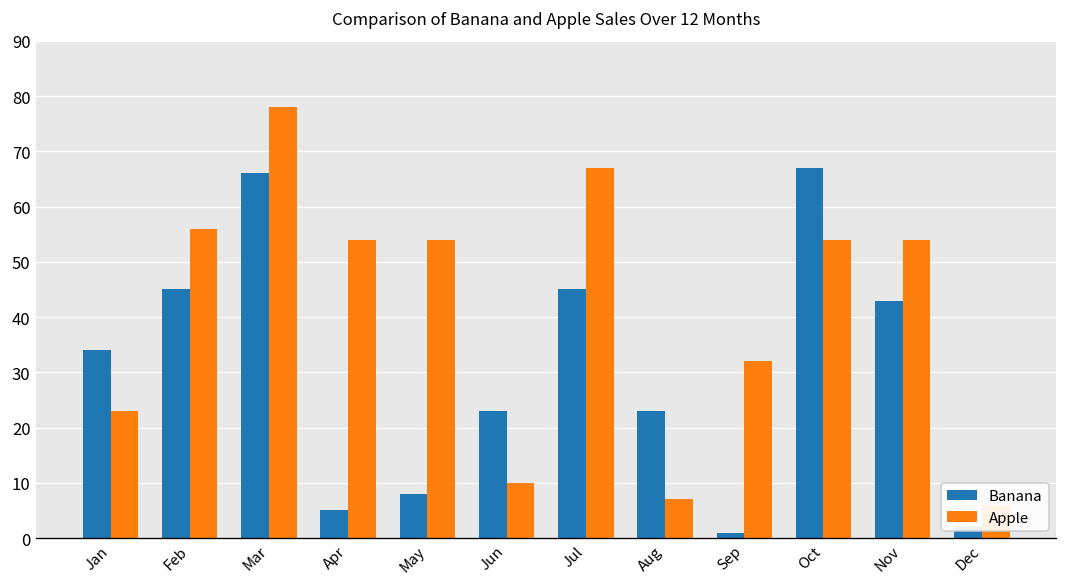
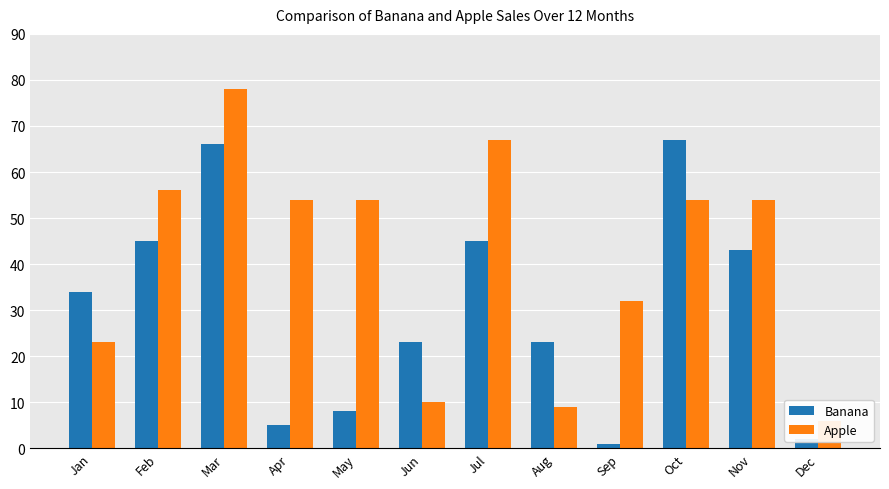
Apple, Aug: 7 -> 9
